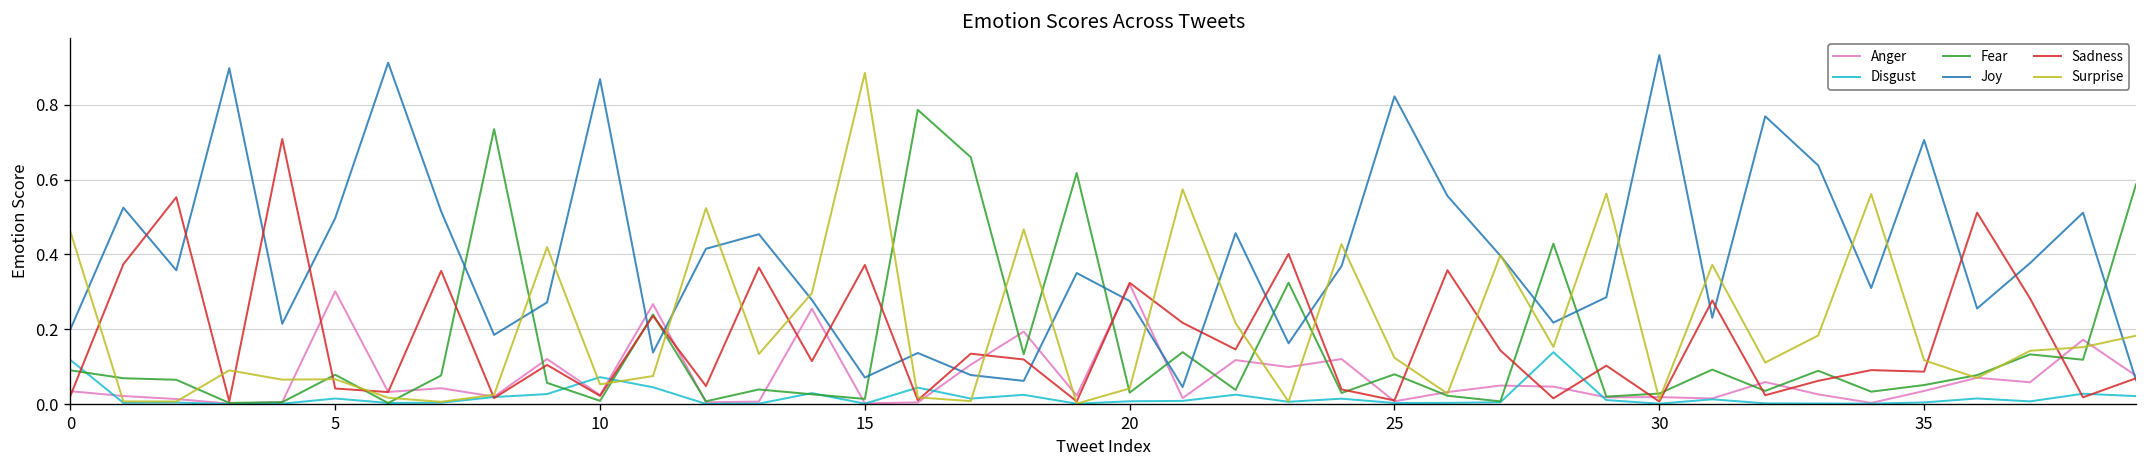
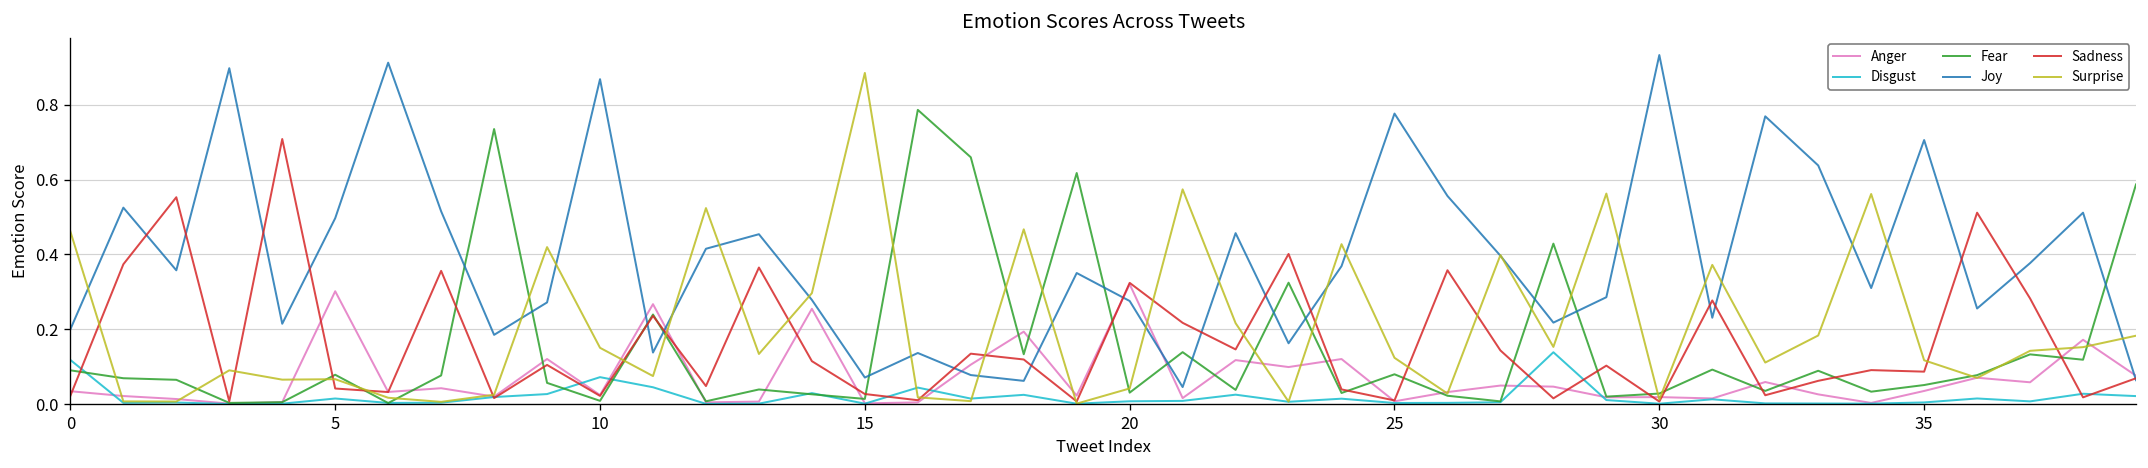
Surprise, 10: 0.05 -> 0.15
Sadness, 15: 0.37 -> 0.03
Joy, 25: 0.82 -> 0.78
